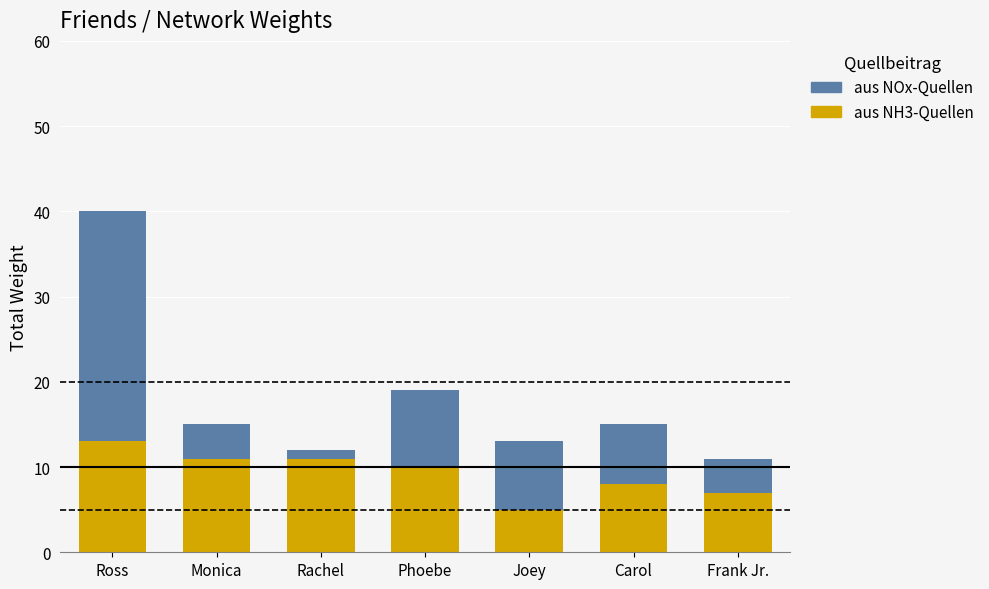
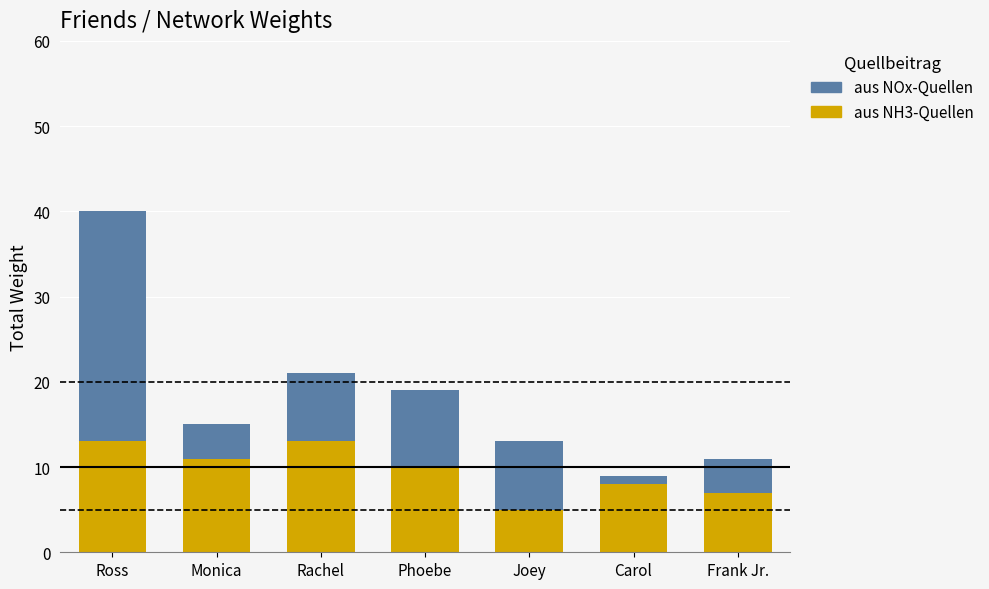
aus NH3-Quellen, Rachel: 11 -> 13
aus NOx-Quellen, Rachel: 1 -> 8
aus NOx-Quellen, Carol: 7 -> 1
